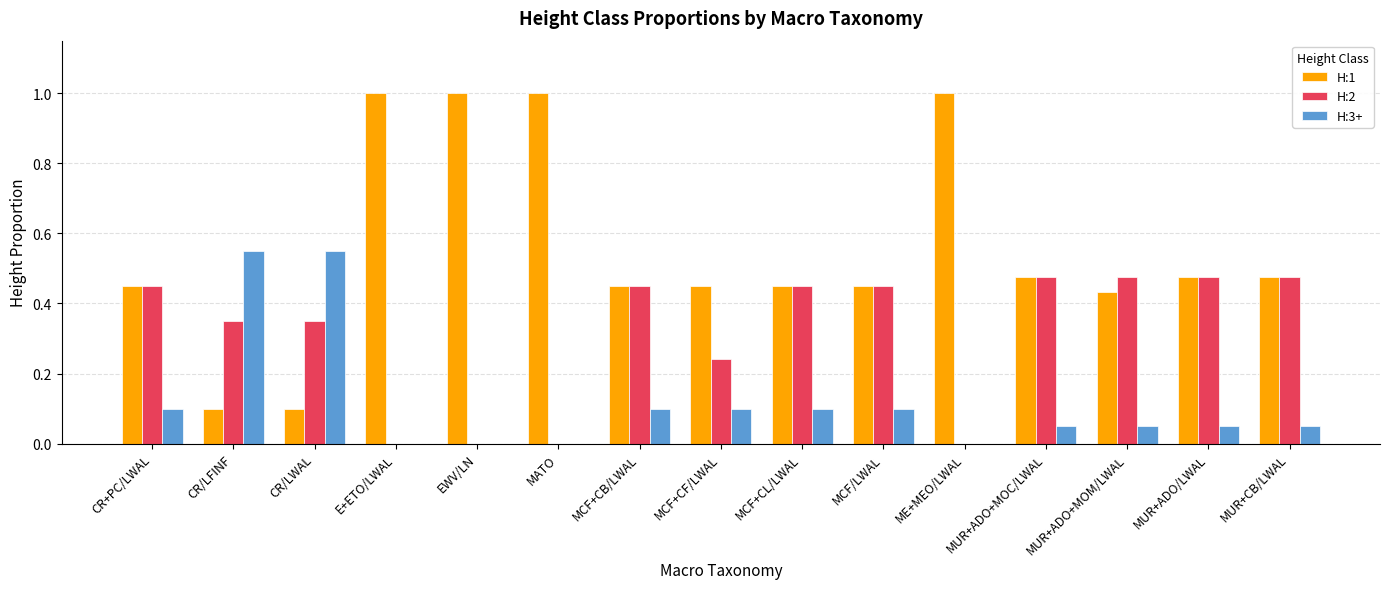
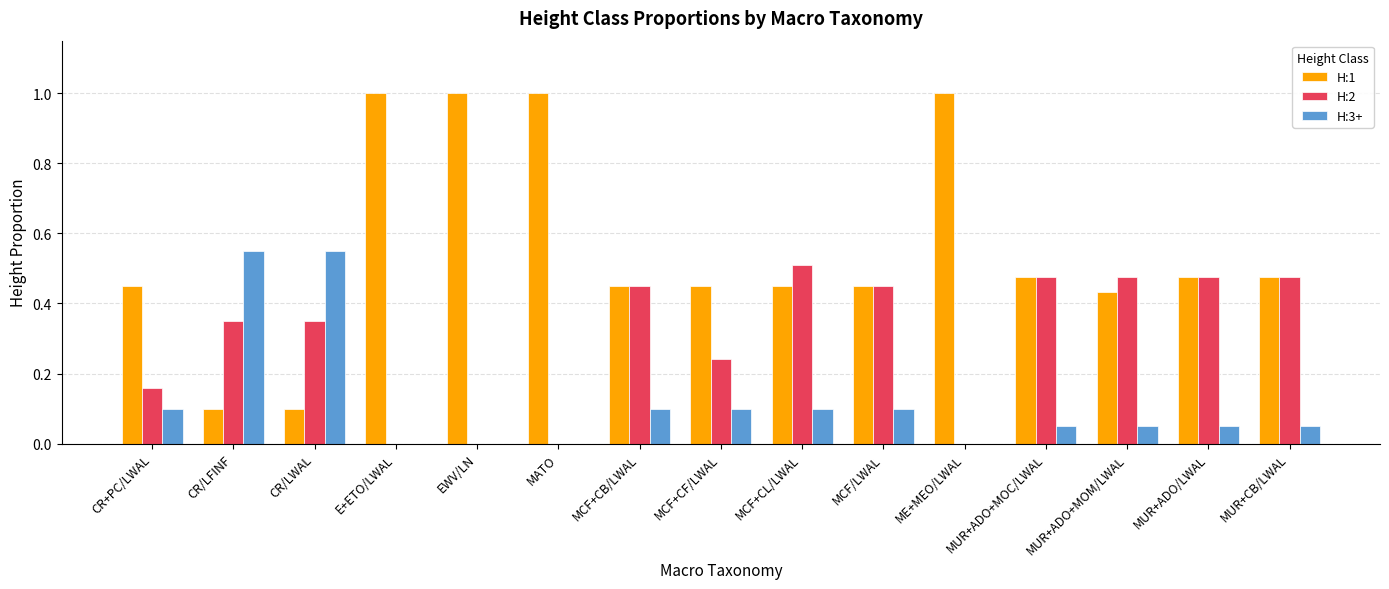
H:2, CR+PC/LWAL: 0.45 -> 0.16
H:2, MCF+CL/LWAL: 0.45 -> 0.51
